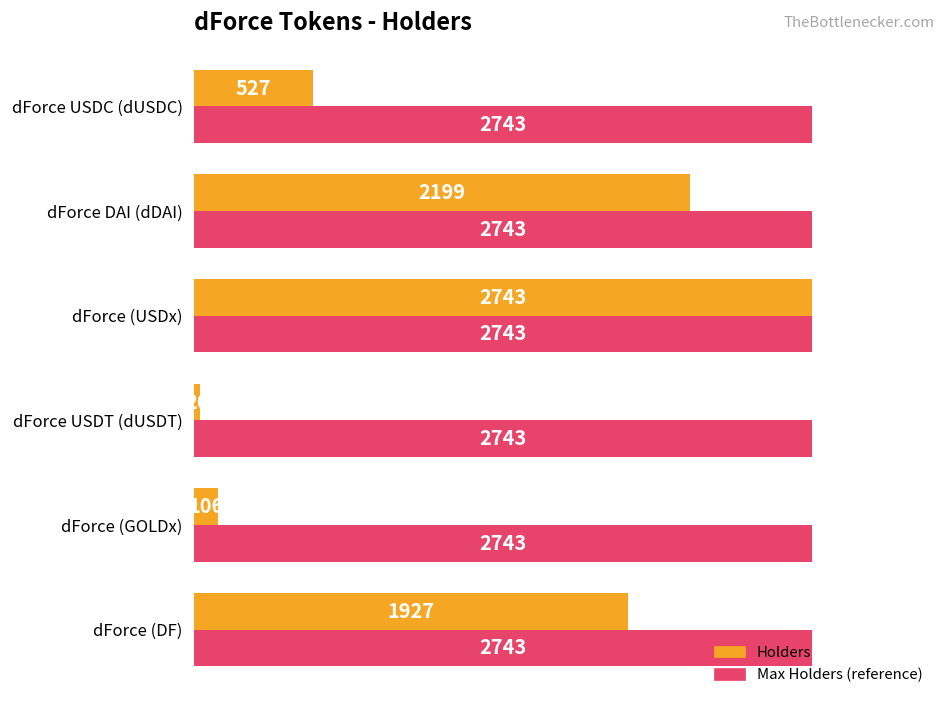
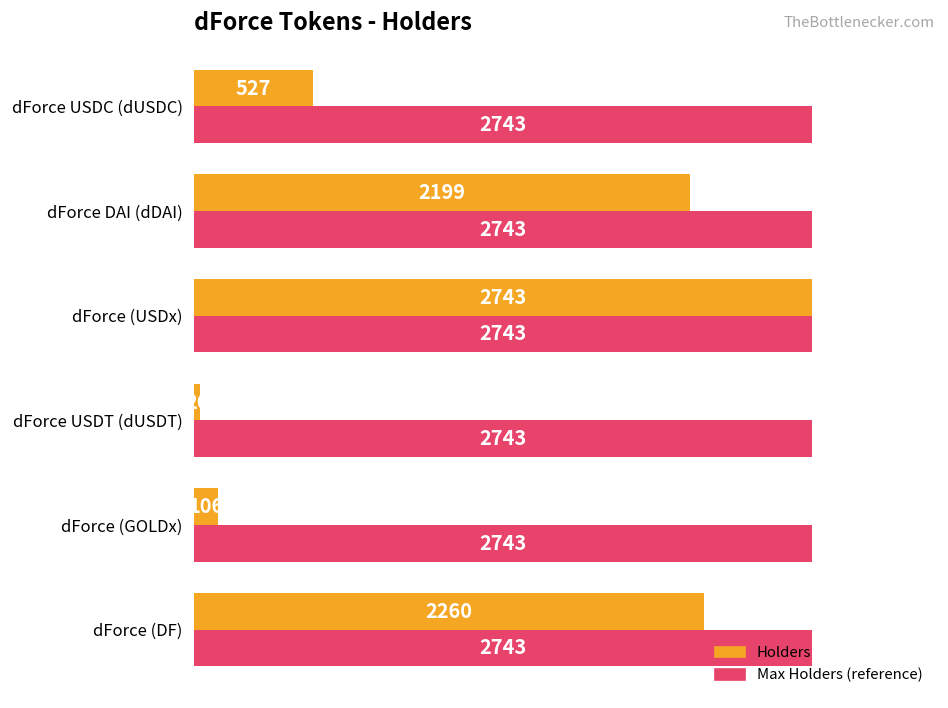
Holders, dForce (DF): 1927 -> 2260
